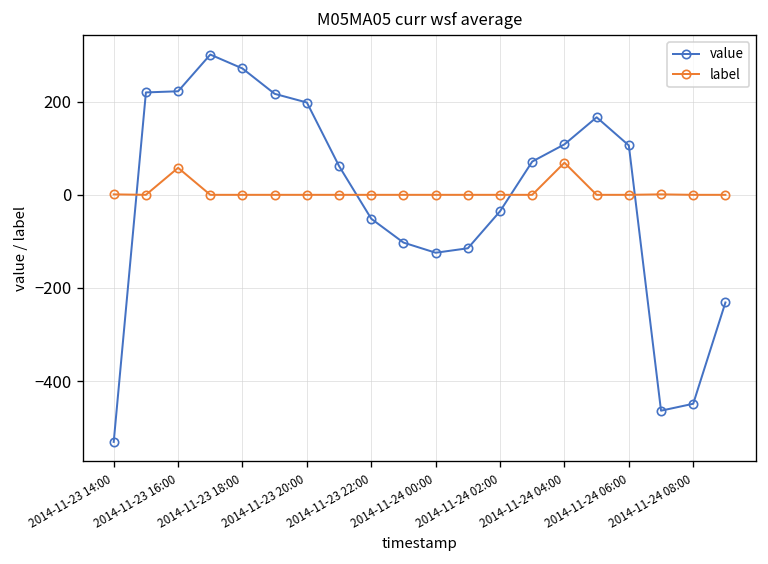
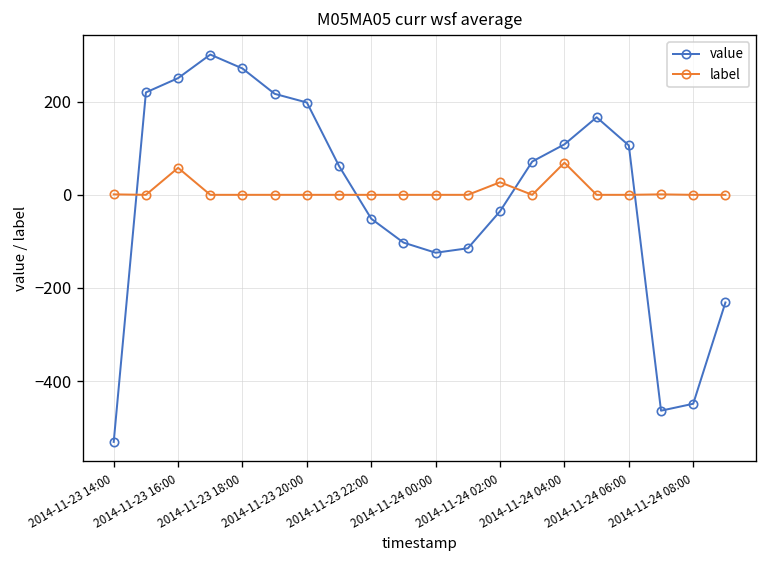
value, 2014-11-23 16:00: 220 -> 250
label, 2014-11-24 02:00: 0 -> 30
